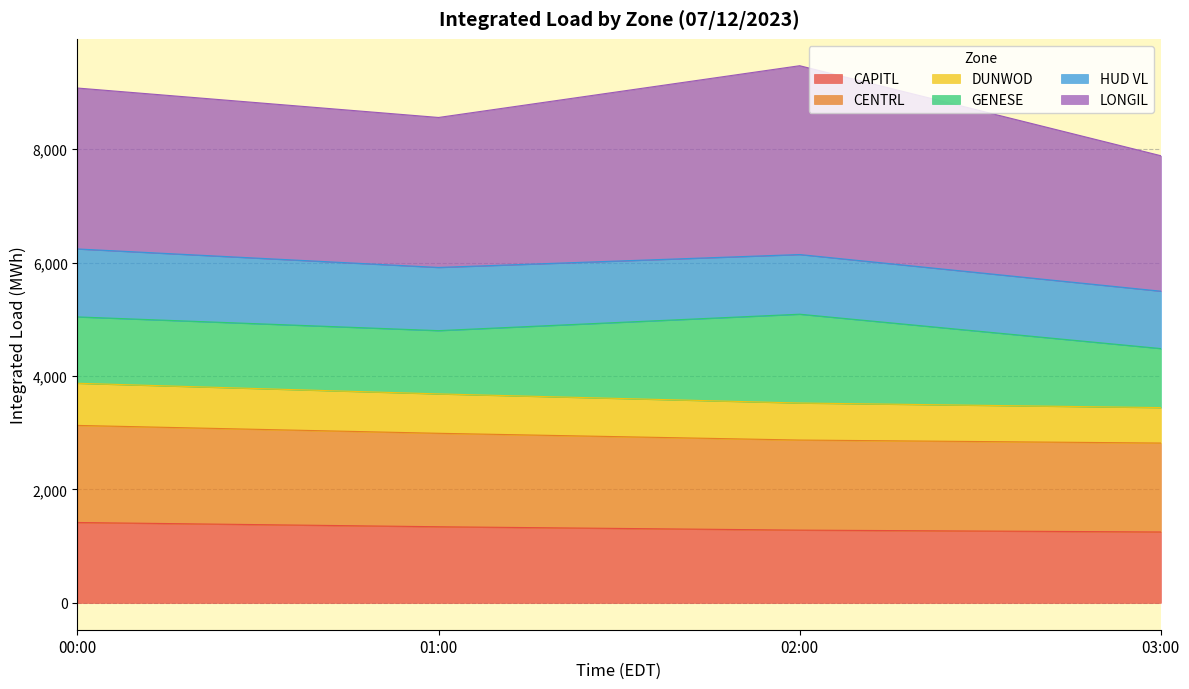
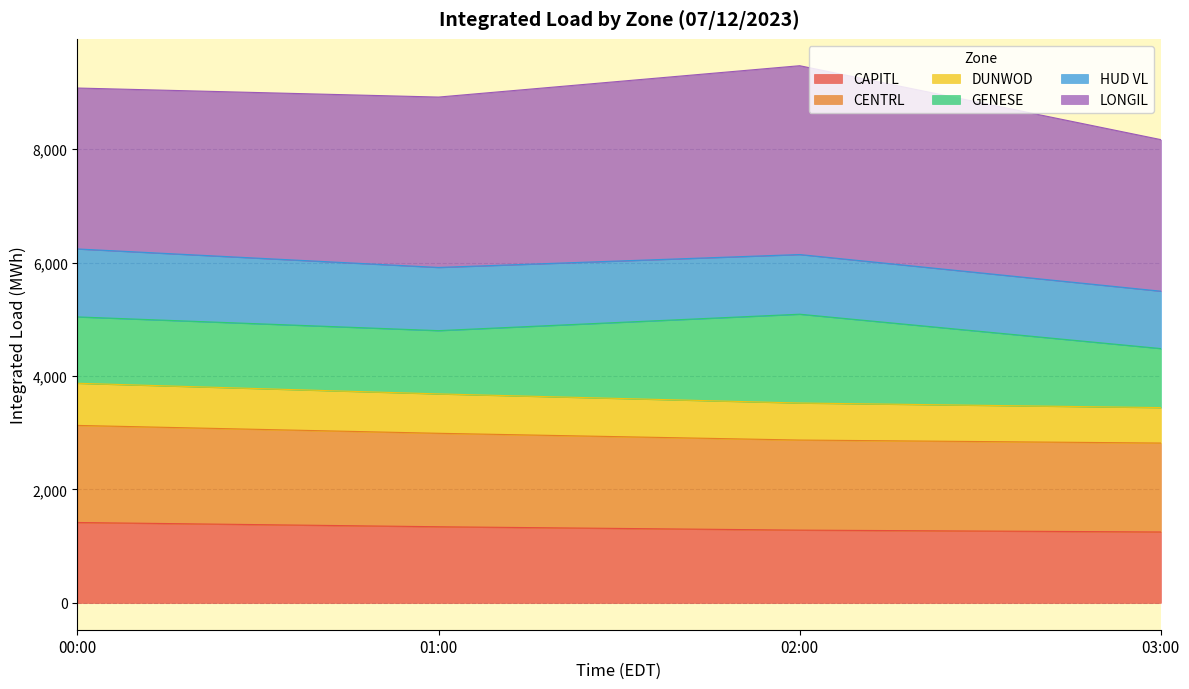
LONGIL, 01:00: 2,600 -> 3,000
LONGIL, 03:00: 2,400 -> 2,700
